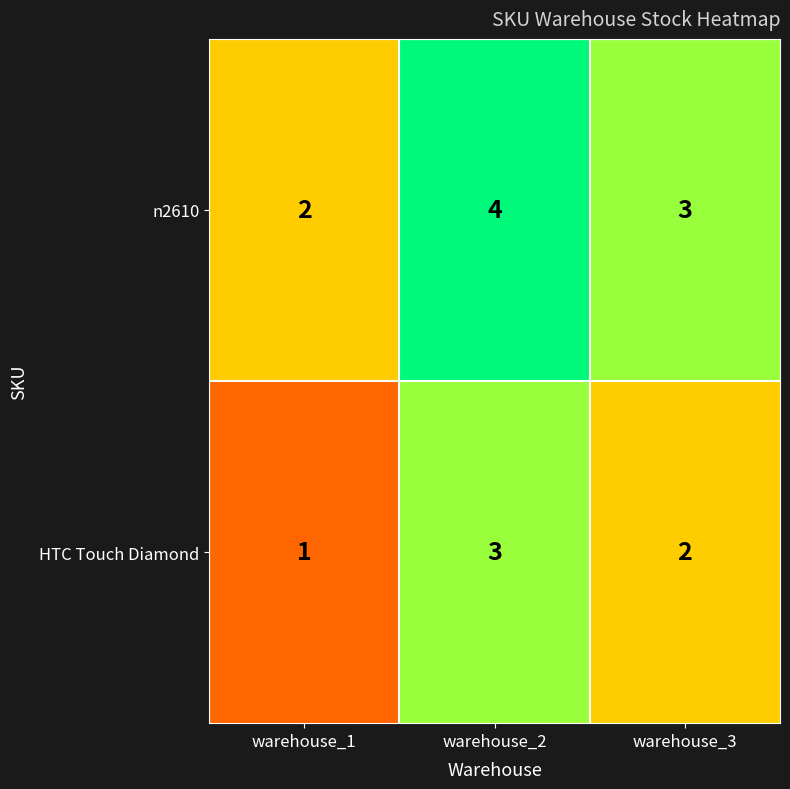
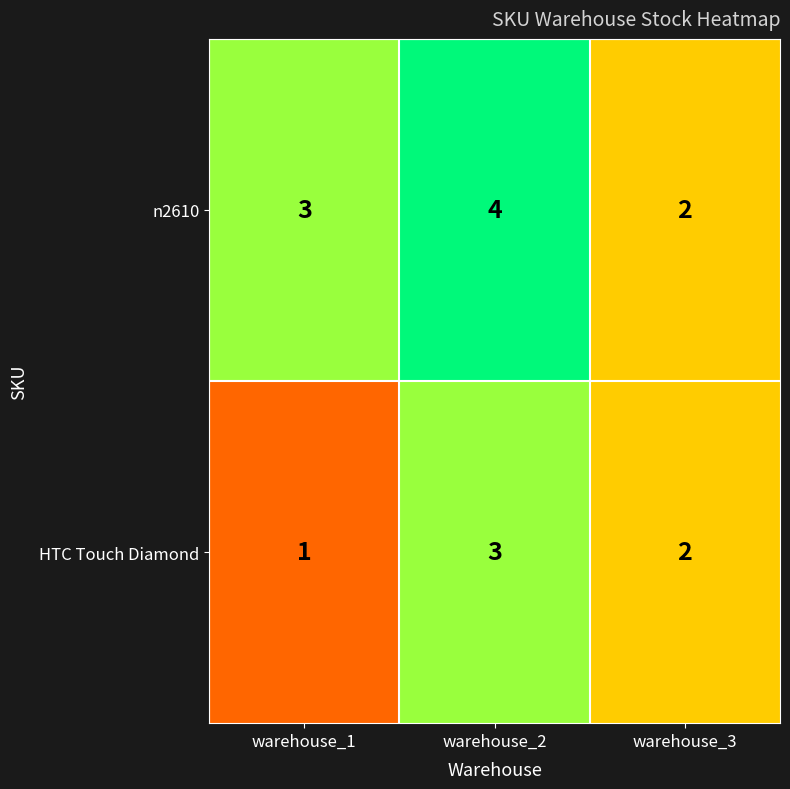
n2610, warehouse_1: 2 -> 3
n2610, warehouse_3: 3 -> 2
